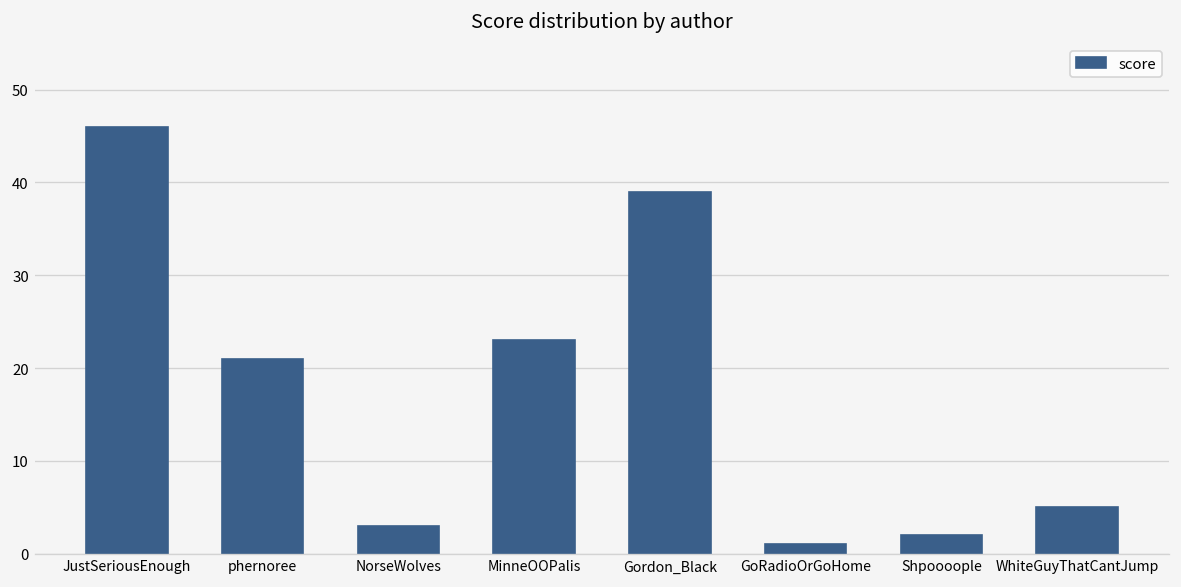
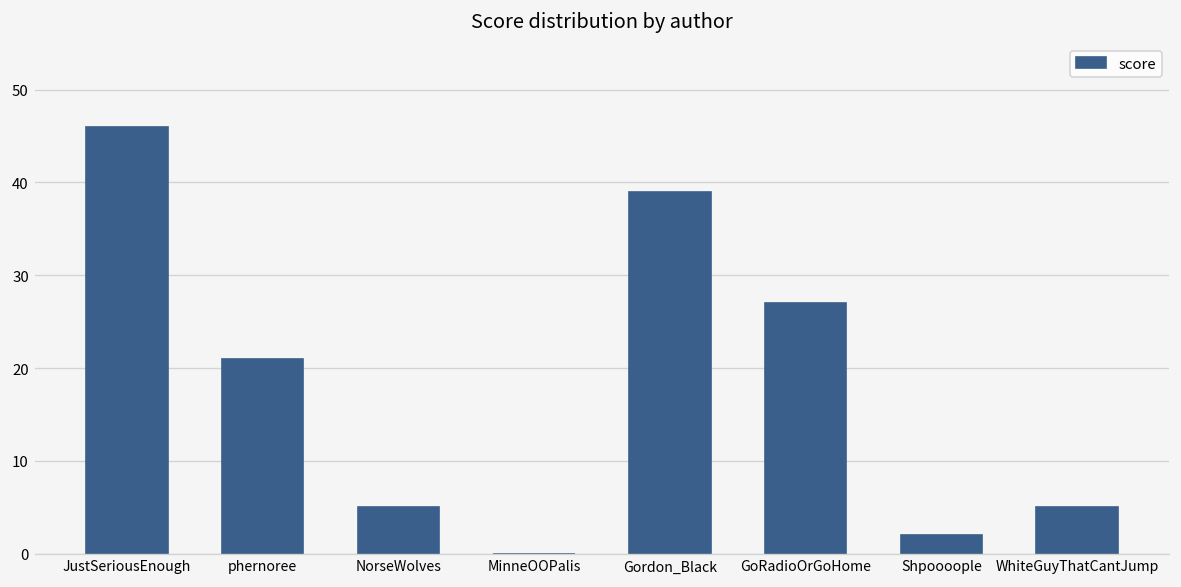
NorseWolves: 3 -> 5
MinneOOPalis: 23 -> 0
GoRadioOrGoHome: 1 -> 27
